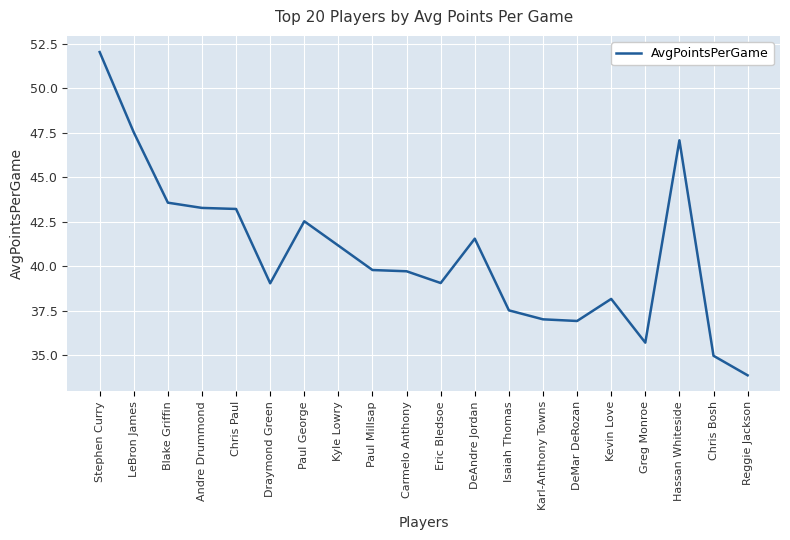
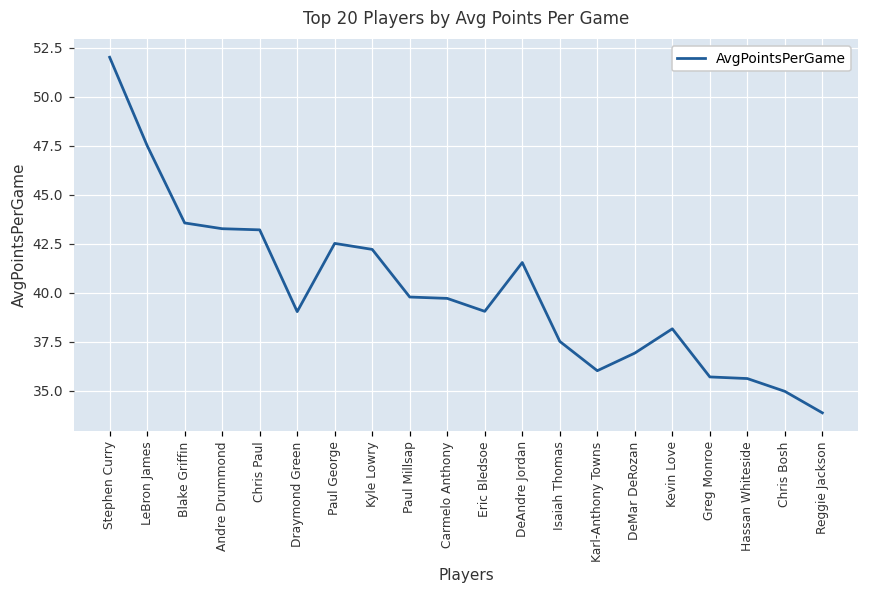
Kyle Lowry: 41.2 -> 42.2
Karl-Anthony Towns: 37.0 -> 36.0
Hassan Whiteside: 47.1 -> 35.6
